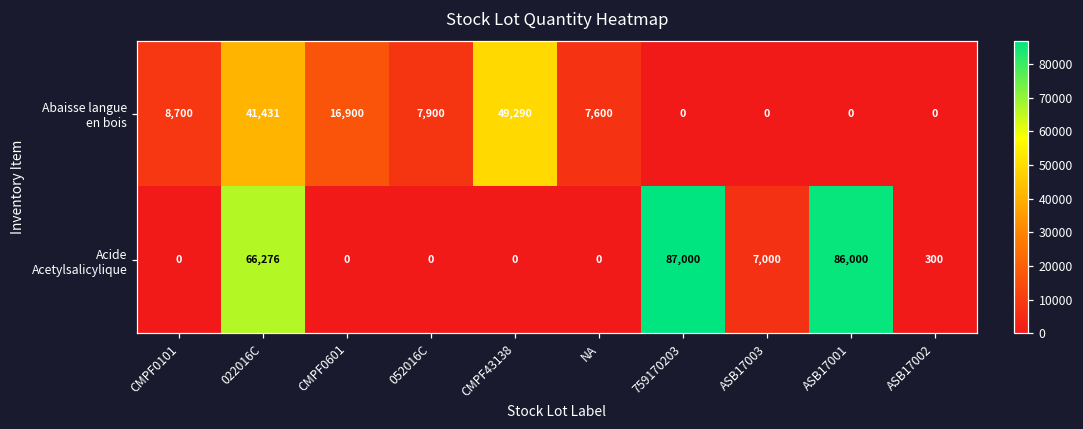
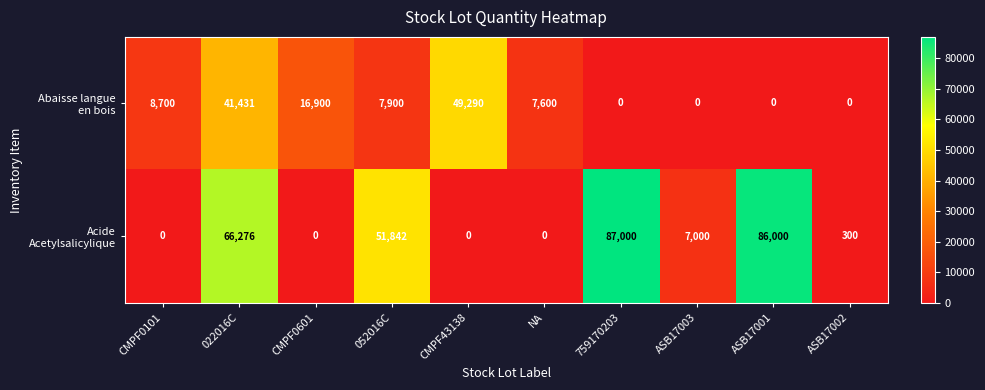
Acide Acetylsalicylique, 052016C: 0 -> 51,842
